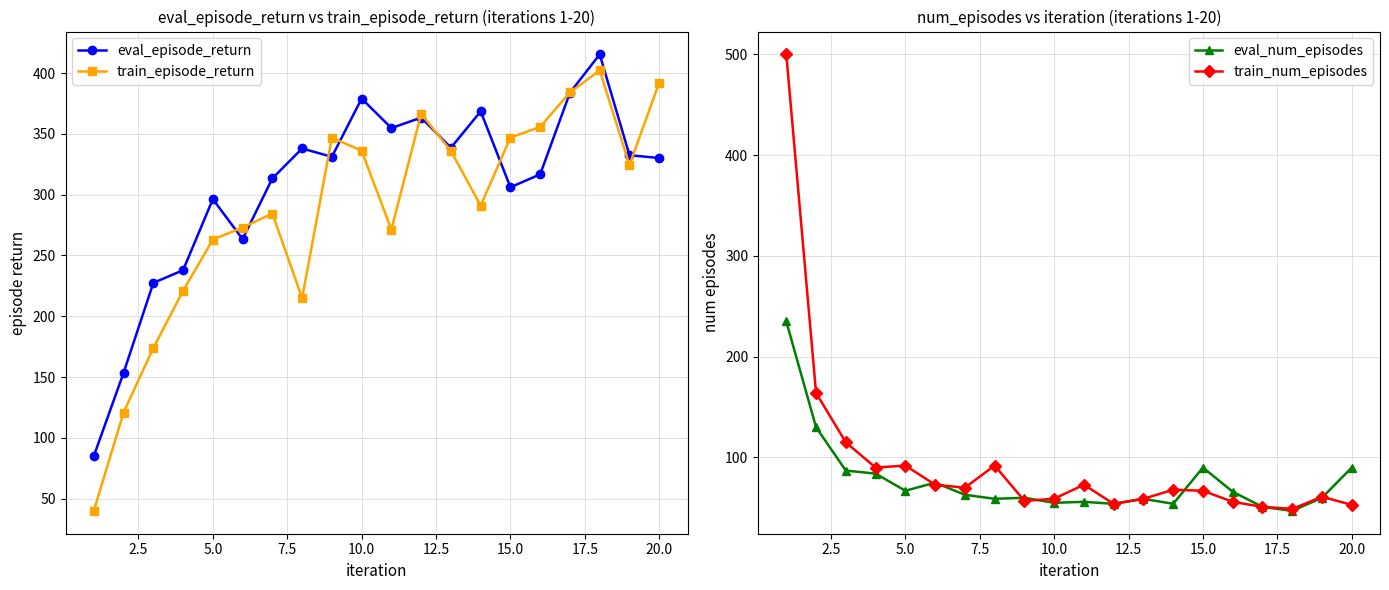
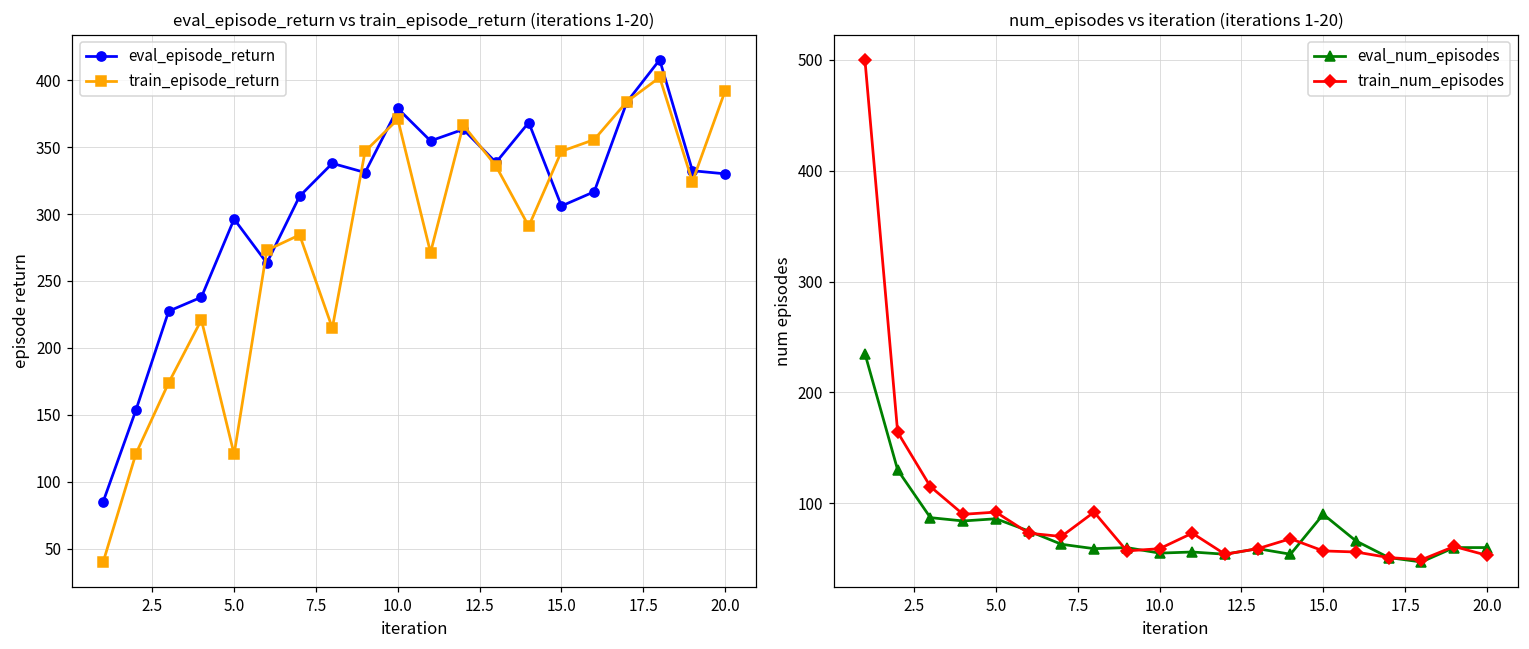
eval_episode_return vs train_episode_return (iterations 1-20), train_episode_return, 5.0: 263 -> 120
eval_episode_return vs train_episode_return (iterations 1-20), train_episode_return, 10.0: 336 -> 371
num_episodes vs iteration (iterations 1-20), eval_num_episodes, 5.0: 67 -> 86
num_episodes vs iteration (iterations 1-20), train_num_episodes, 15.0: 67 -> 57
num_episodes vs iteration (iterations 1-20), eval_num_episodes, 20.0: 90 -> 60
